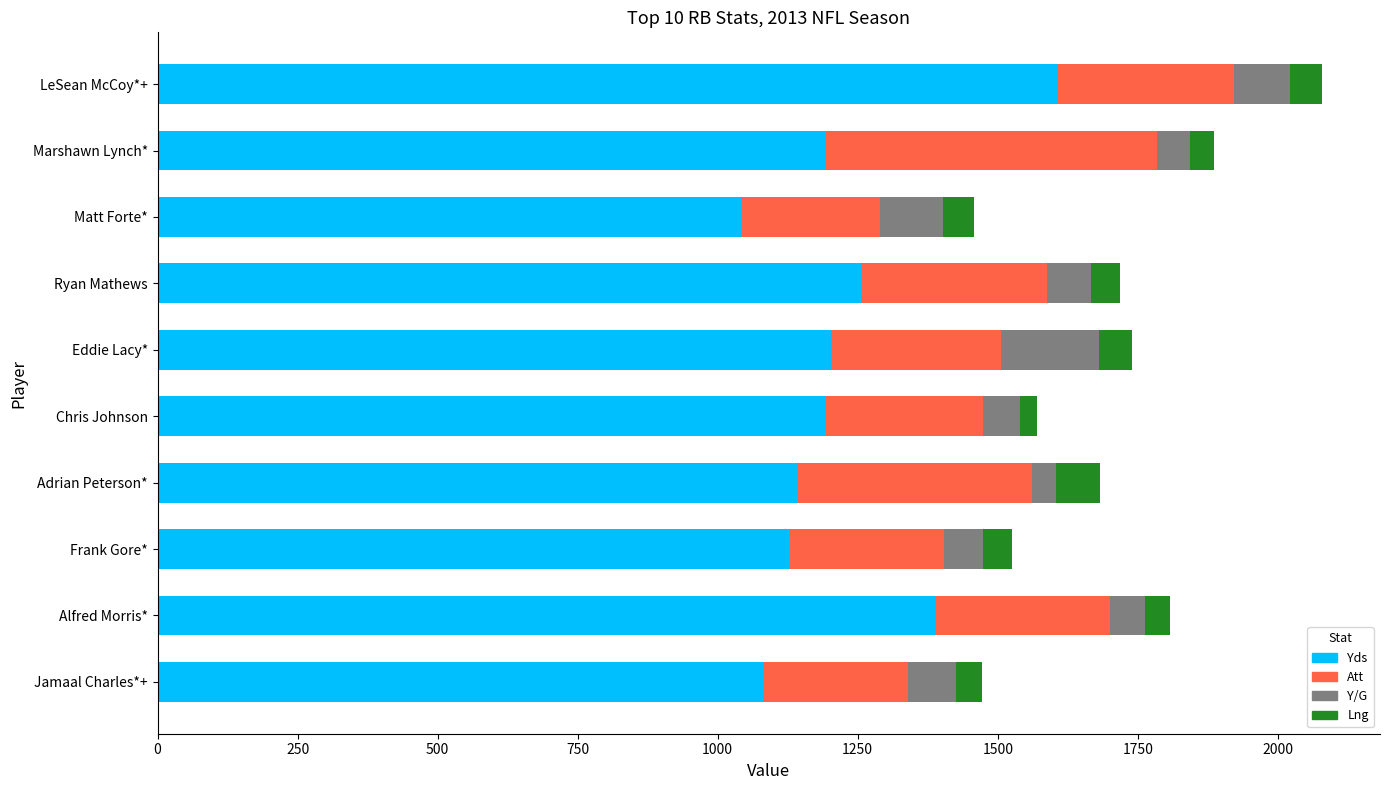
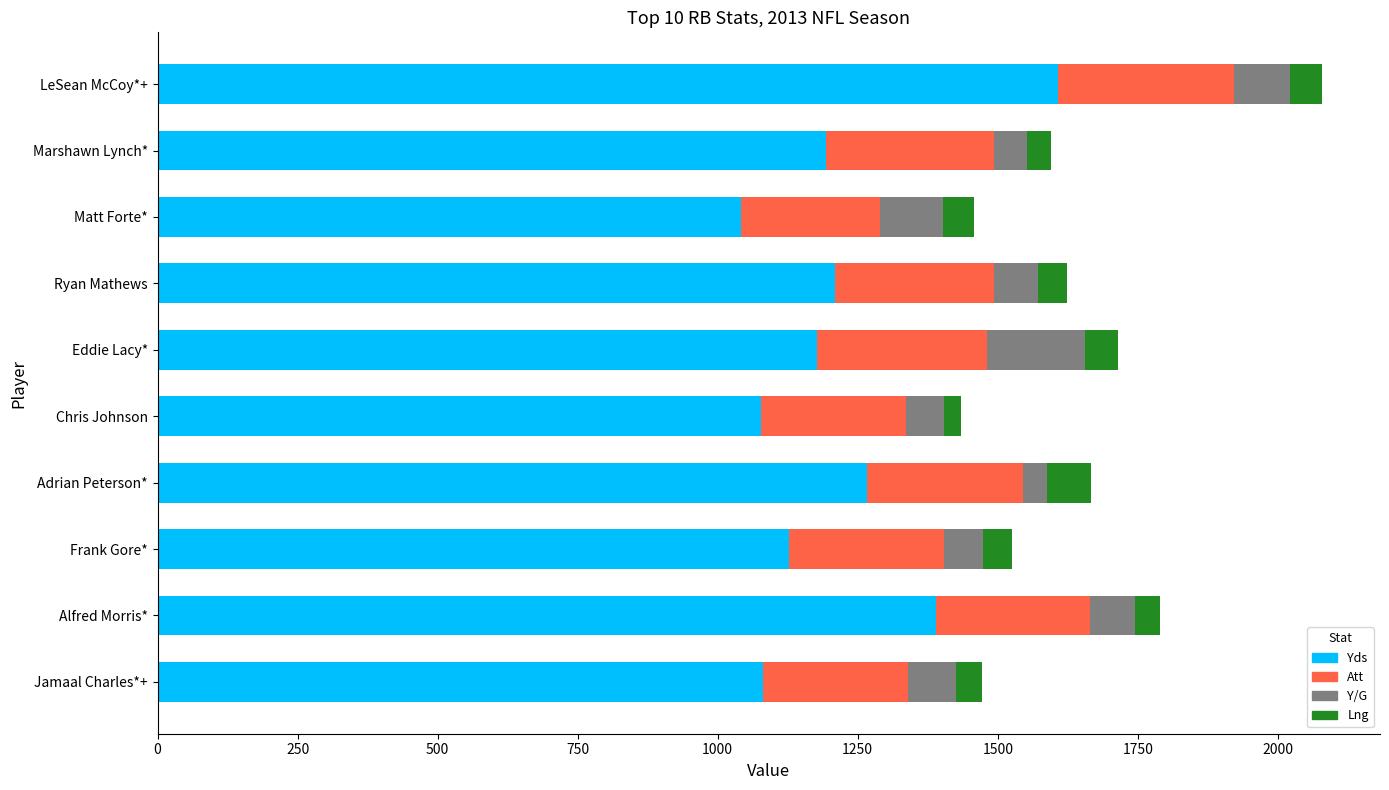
Att, Marshawn Lynch*: 590 -> 300
Yds, Ryan Mathews: 1260 -> 1210
Att, Ryan Mathews: 330 -> 290
Yds, Eddie Lacy*: 1200 -> 1180
Yds, Chris Johnson: 1190 -> 1080
Att, Chris Johnson: 280 -> 260
Yds, Adrian Peterson*: 1140 -> 1270
Att, Adrian Peterson*: 420 -> 280
Att, Alfred Morris*: 310 -> 280
Y/G, Alfred Morris*: 60 -> 80
